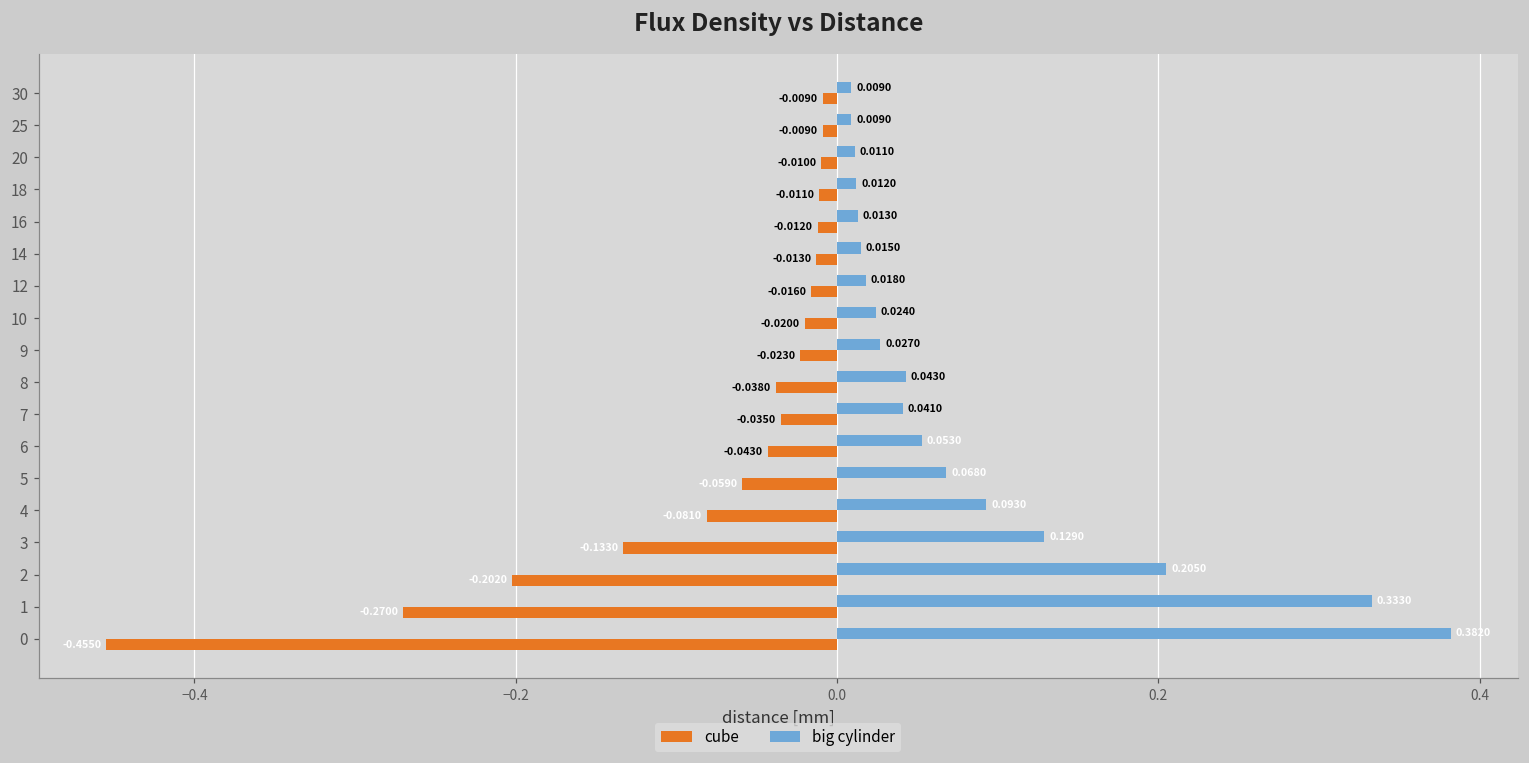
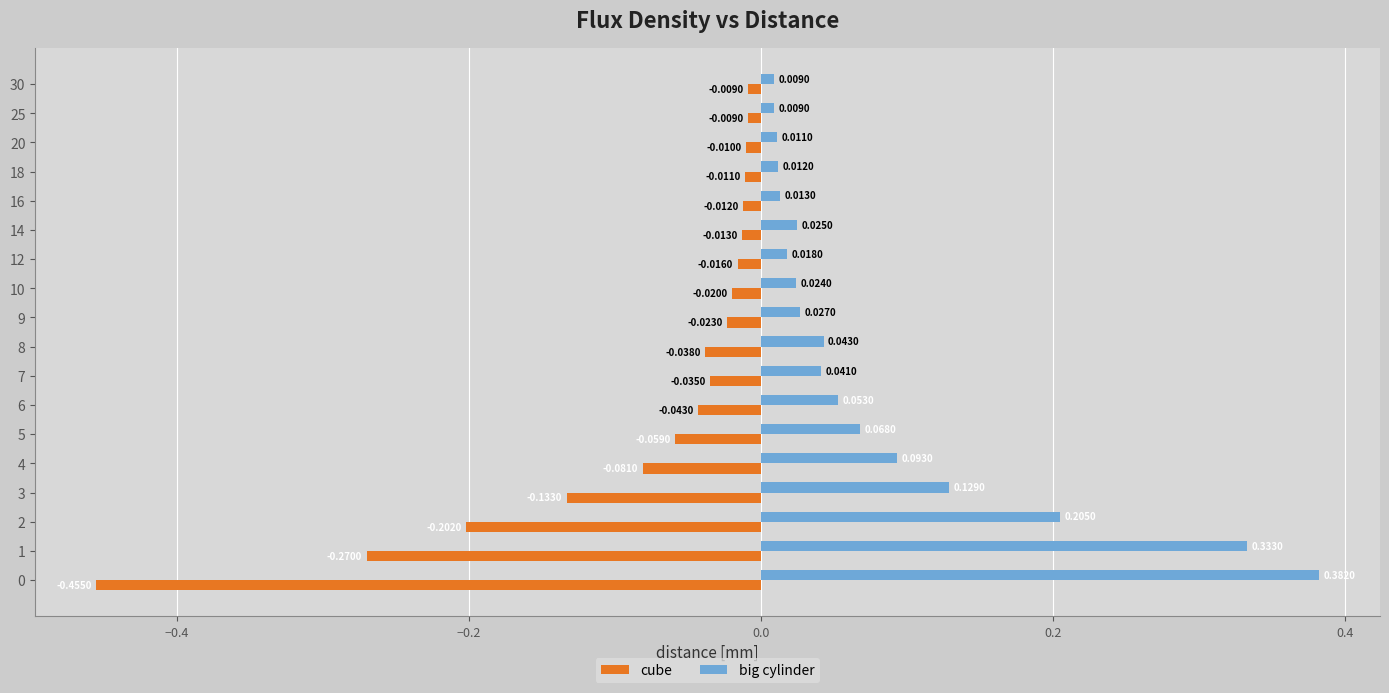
big cylinder, 14: 0.0150 -> 0.0250
